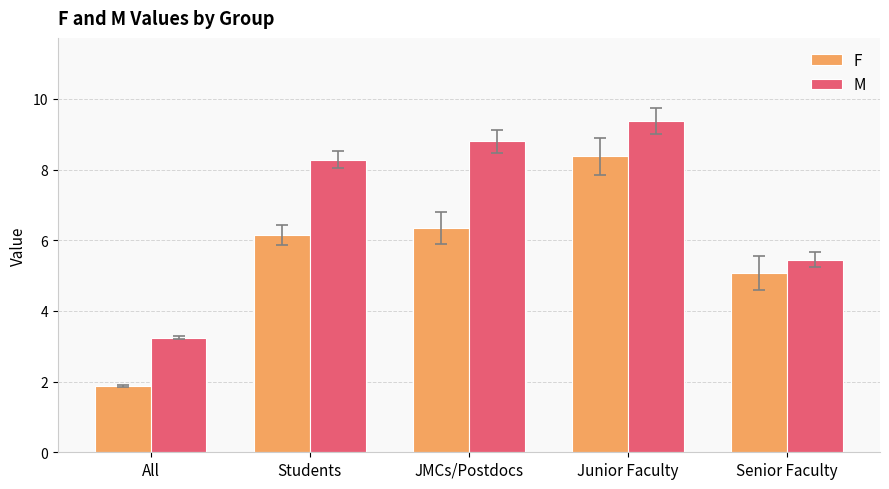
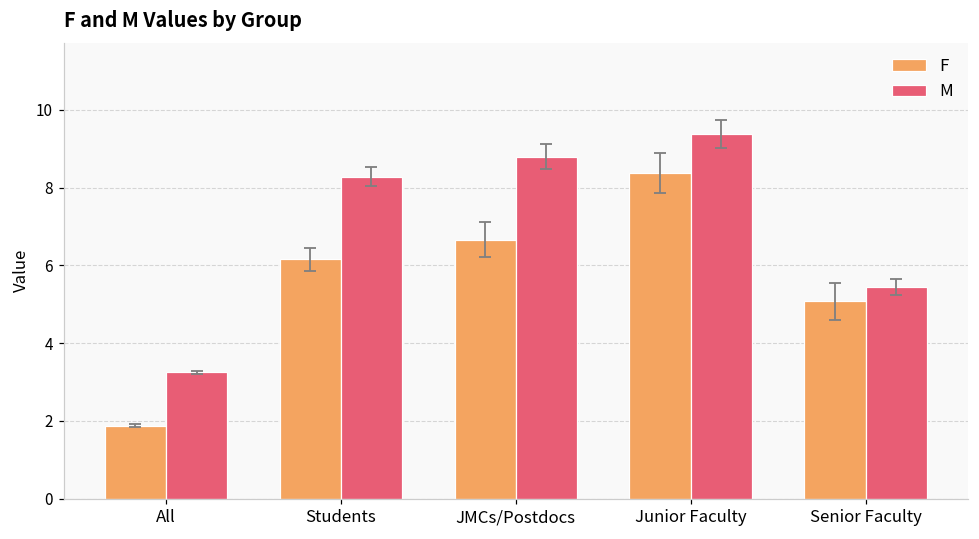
F, JMCs/Postdocs: 6.3 -> 6.7
